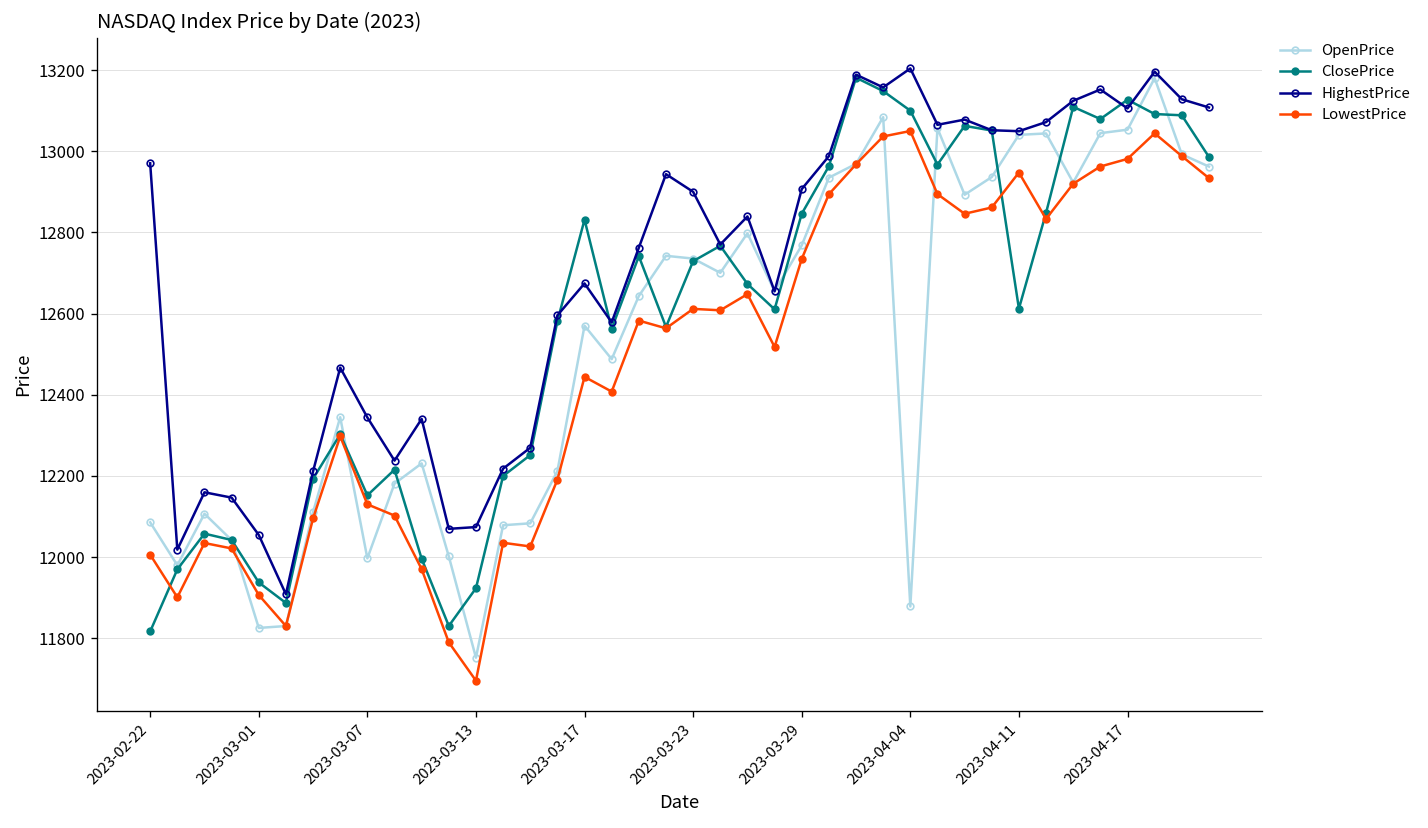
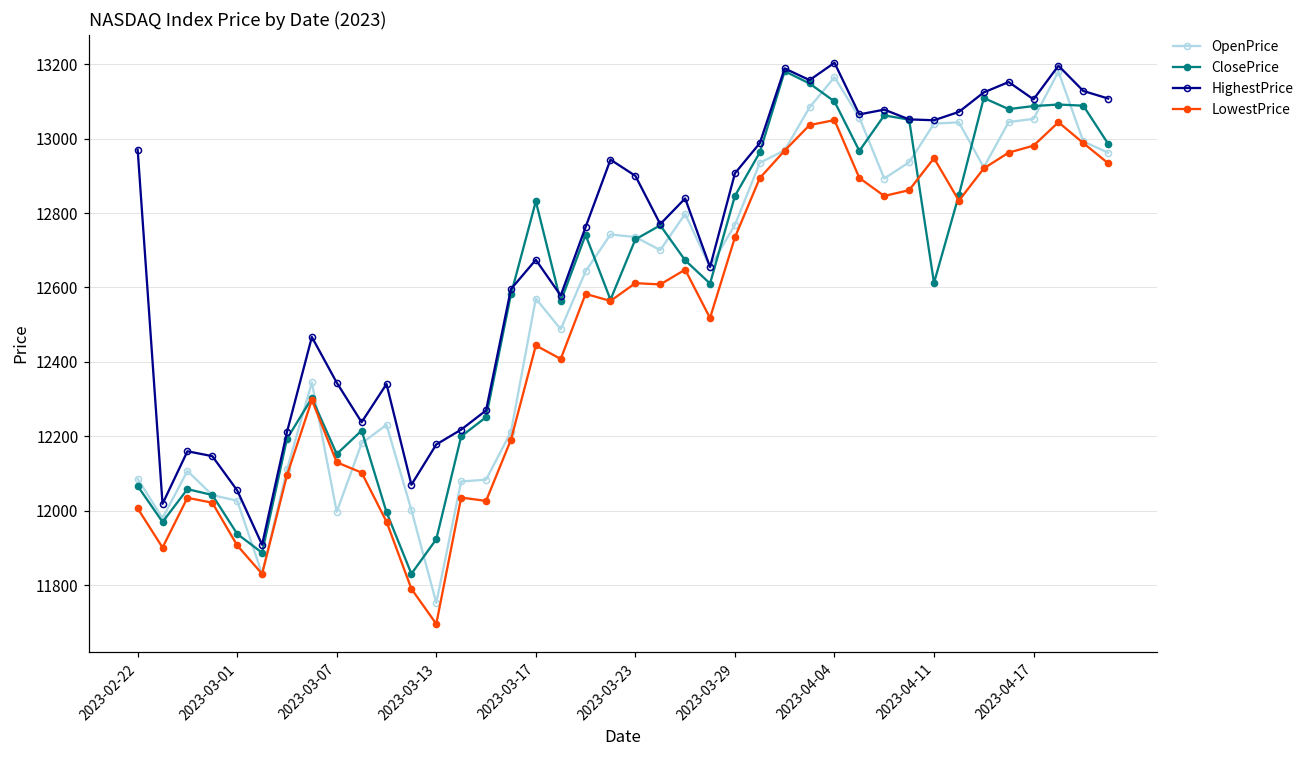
ClosePrice, 2023-02-22: 11820 -> 12070
OpenPrice, 2023-03-01: 11830 -> 12030
HighestPrice, 2023-03-13: 12070 -> 12180
OpenPrice, 2023-04-04: 11880 -> 13170
ClosePrice, 2023-04-17: 13130 -> 13090
